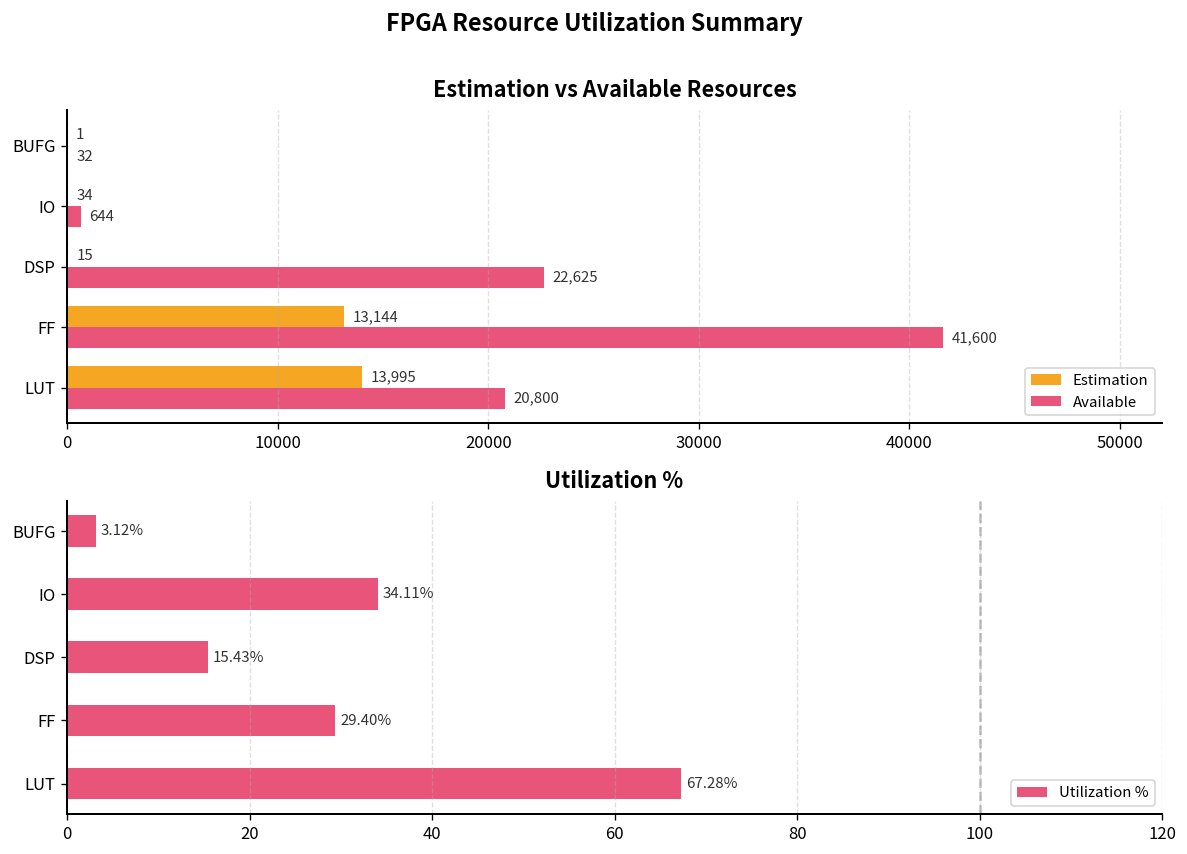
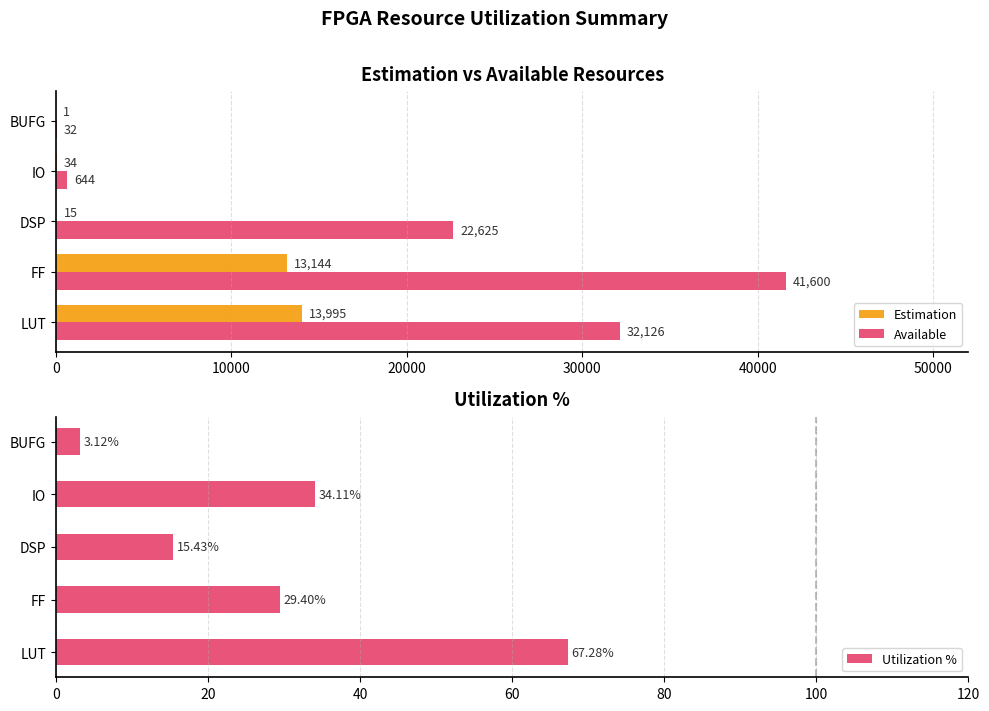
Estimation vs Available Resources, Available, LUT: 20,800 -> 32,126
